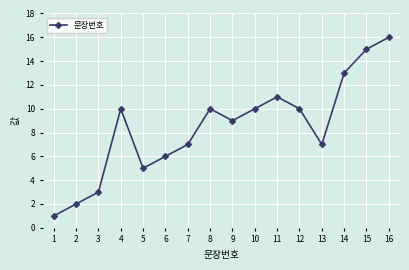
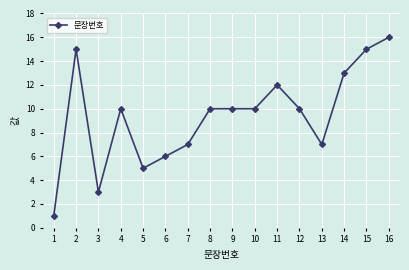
2: 2 -> 15
9: 9 -> 10
11: 11 -> 12
